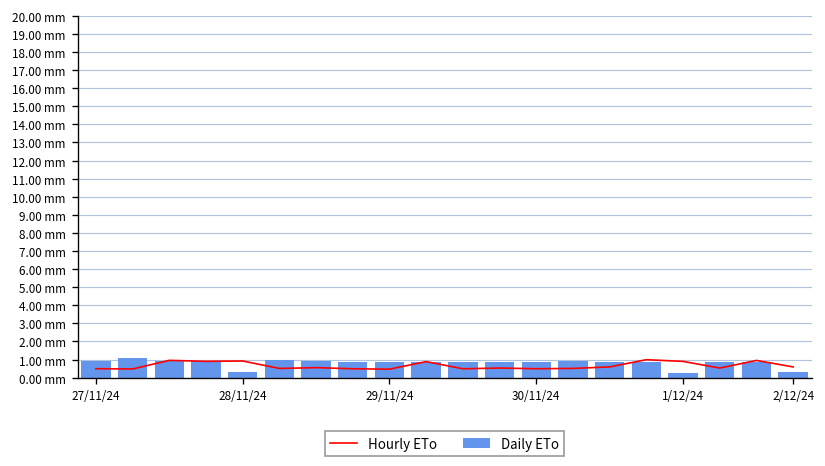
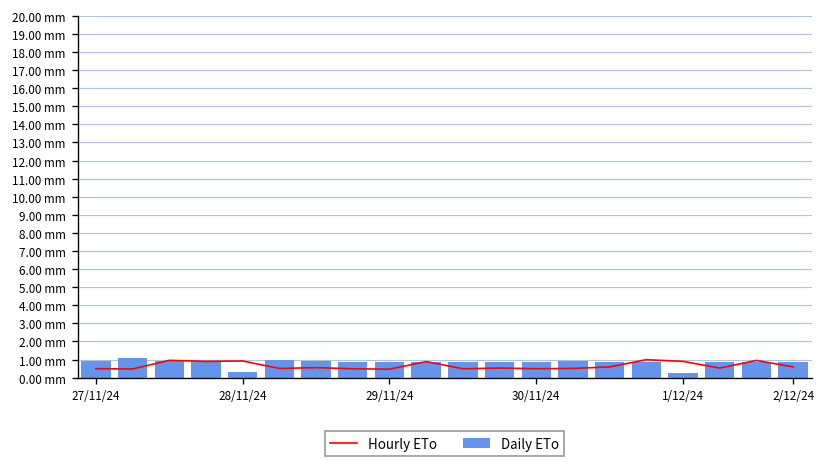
Daily ETo, 2/12/24: 0.3 mm -> 0.9 mm
